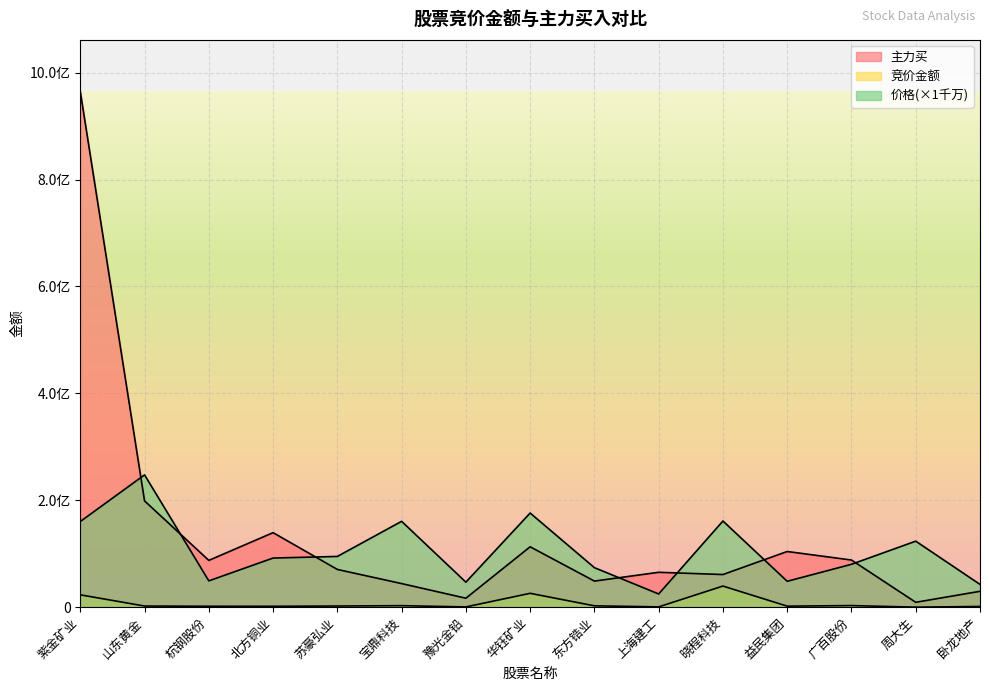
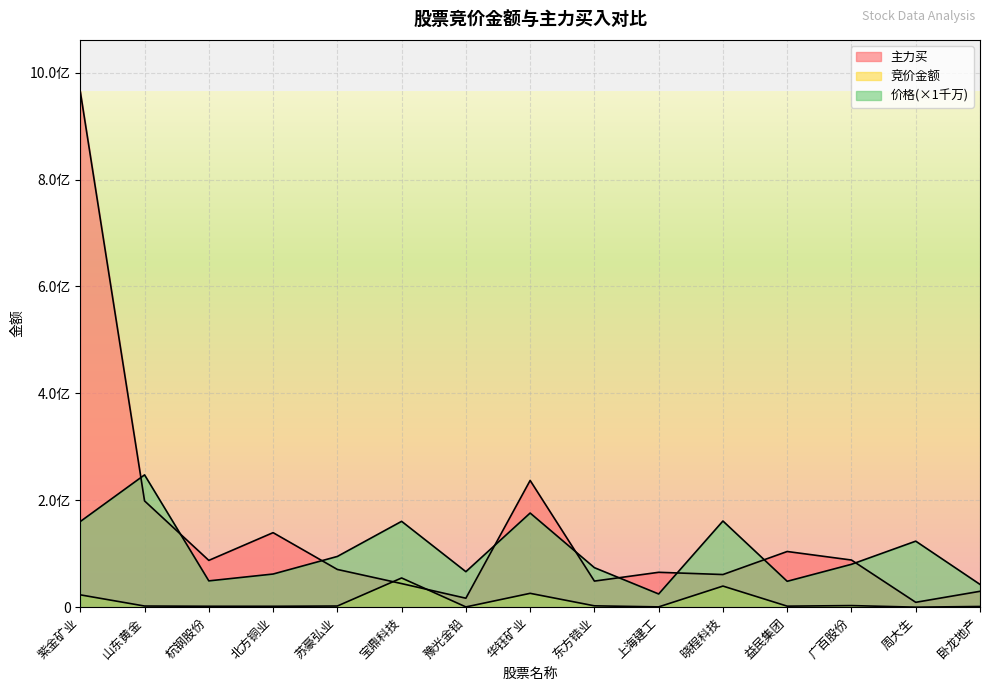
价格(×1千万), 北方铜业: 0.9亿 -> 0.6亿
竞价金额, 宝鼎科技: 0.0亿 -> 0.5亿
价格(×1千万), 豫光金铅: 0.5亿 -> 0.7亿
主力买, 华钰矿业: 1.1亿 -> 2.4亿
